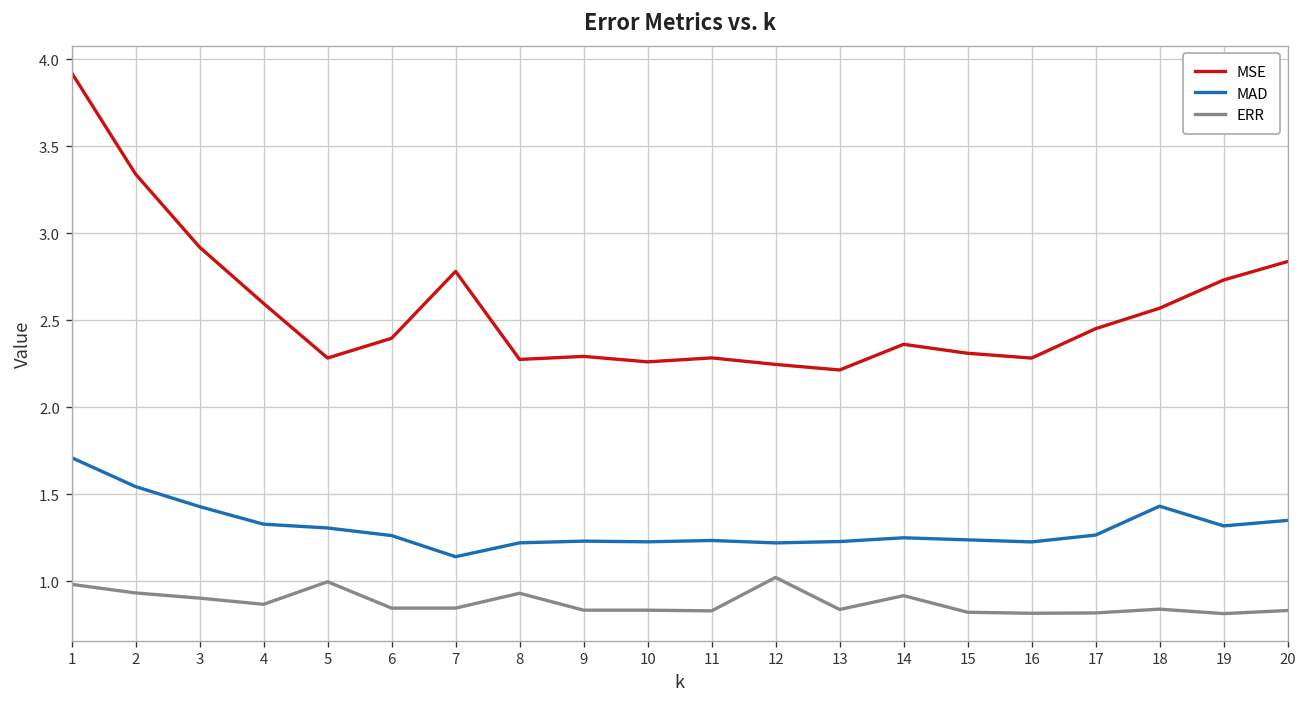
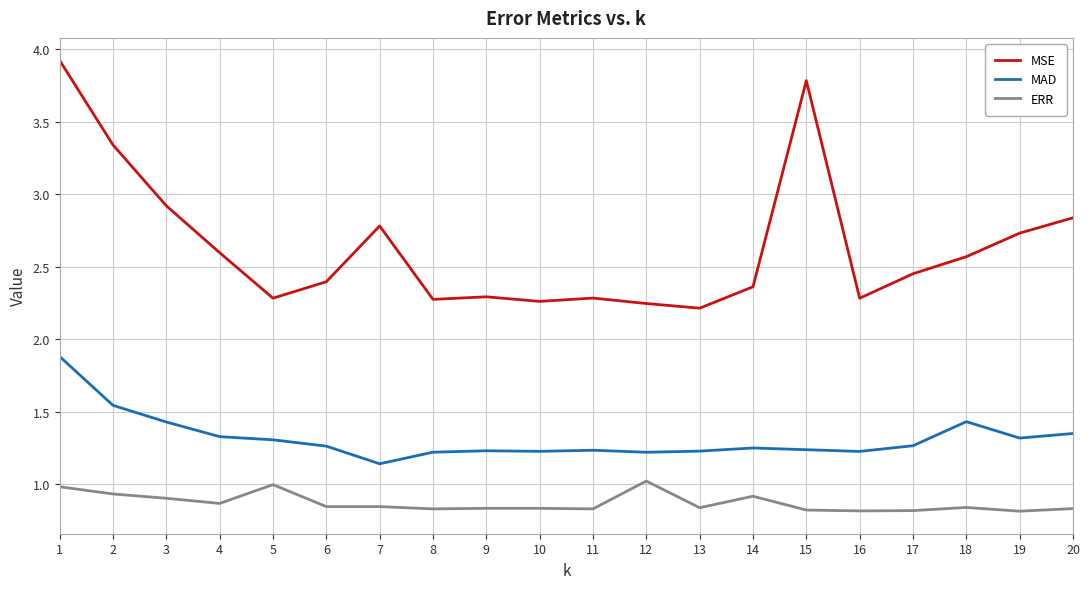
MAD, 1: 1.71 -> 1.88
ERR, 8: 0.93 -> 0.83
MSE, 15: 2.31 -> 3.78
